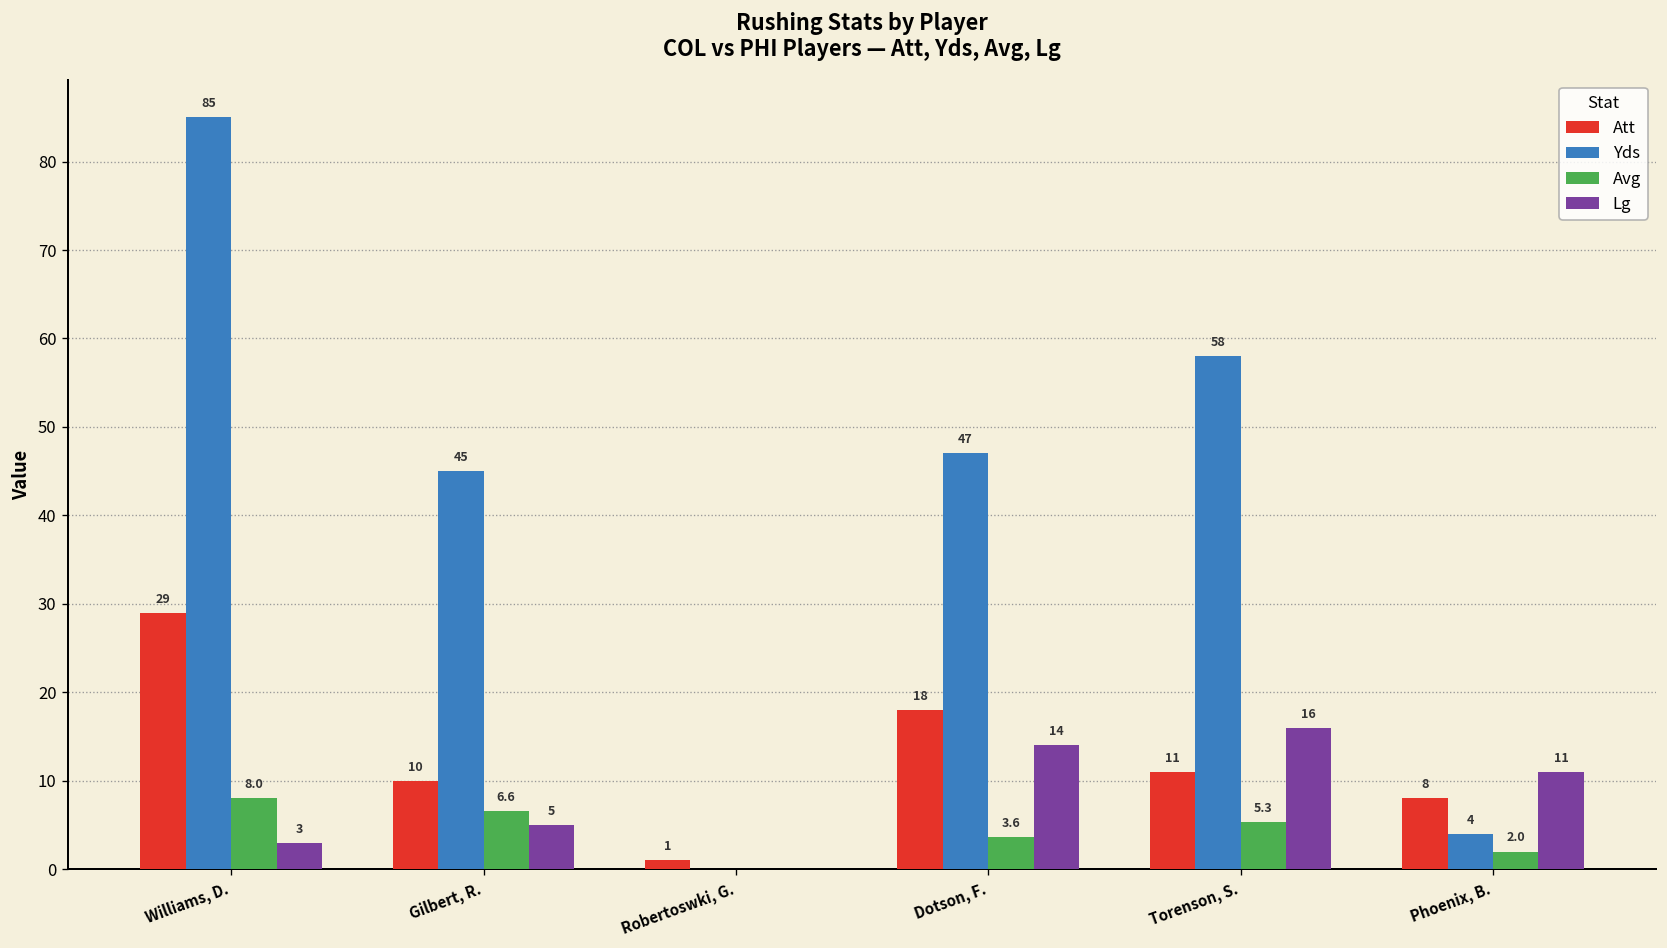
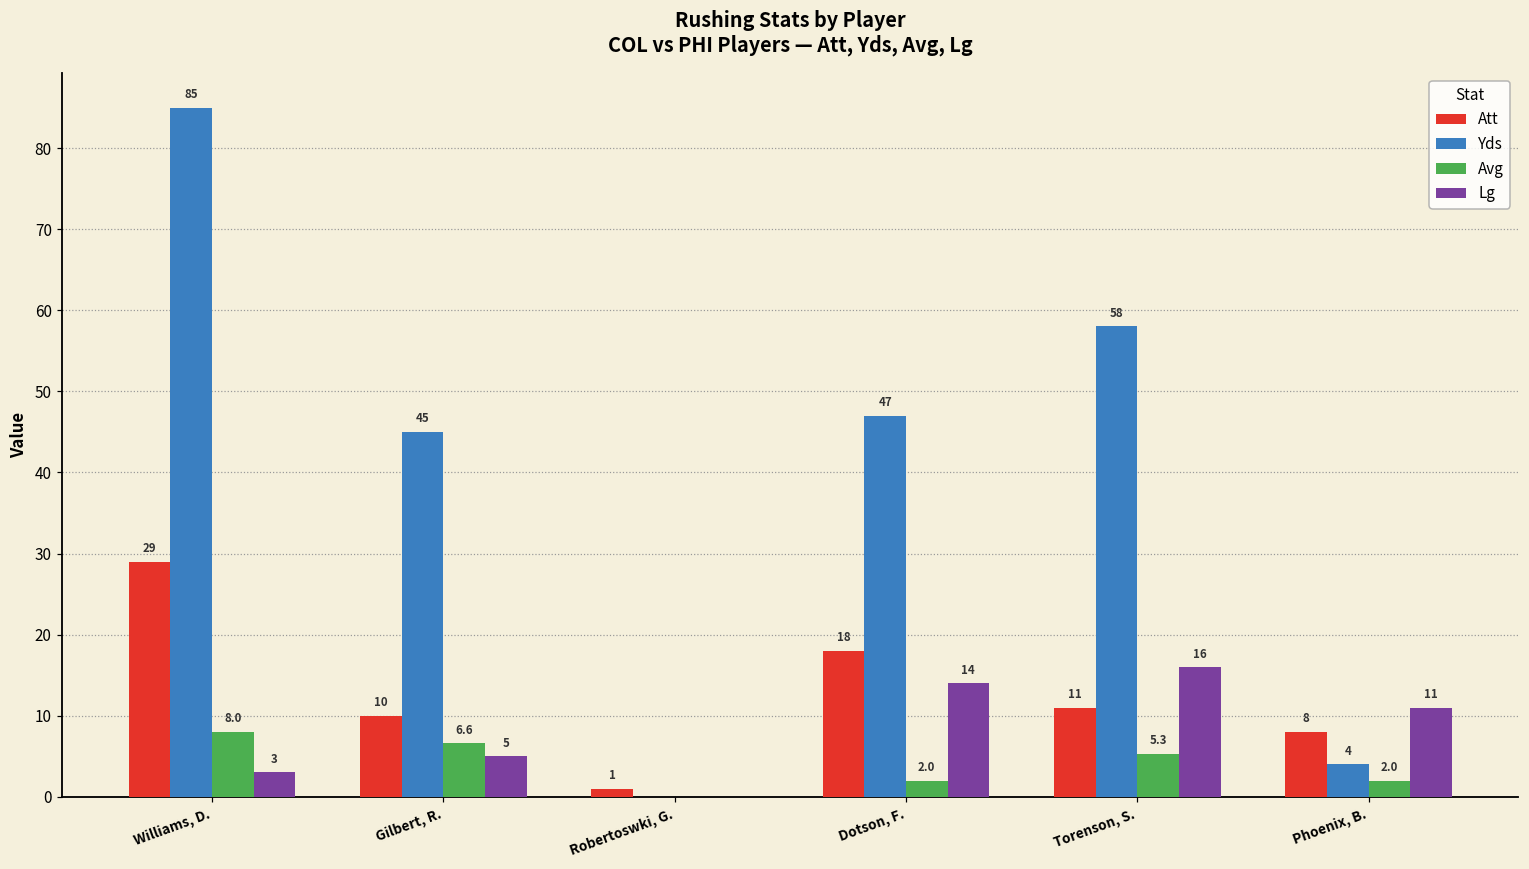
Avg, Dotson, F.: 3.6 -> 2.0
